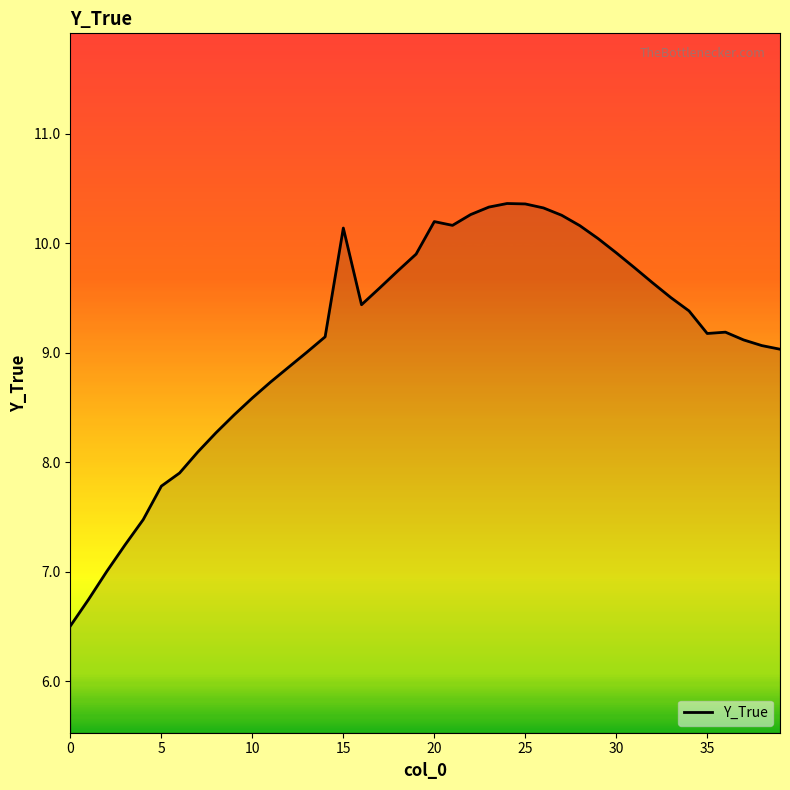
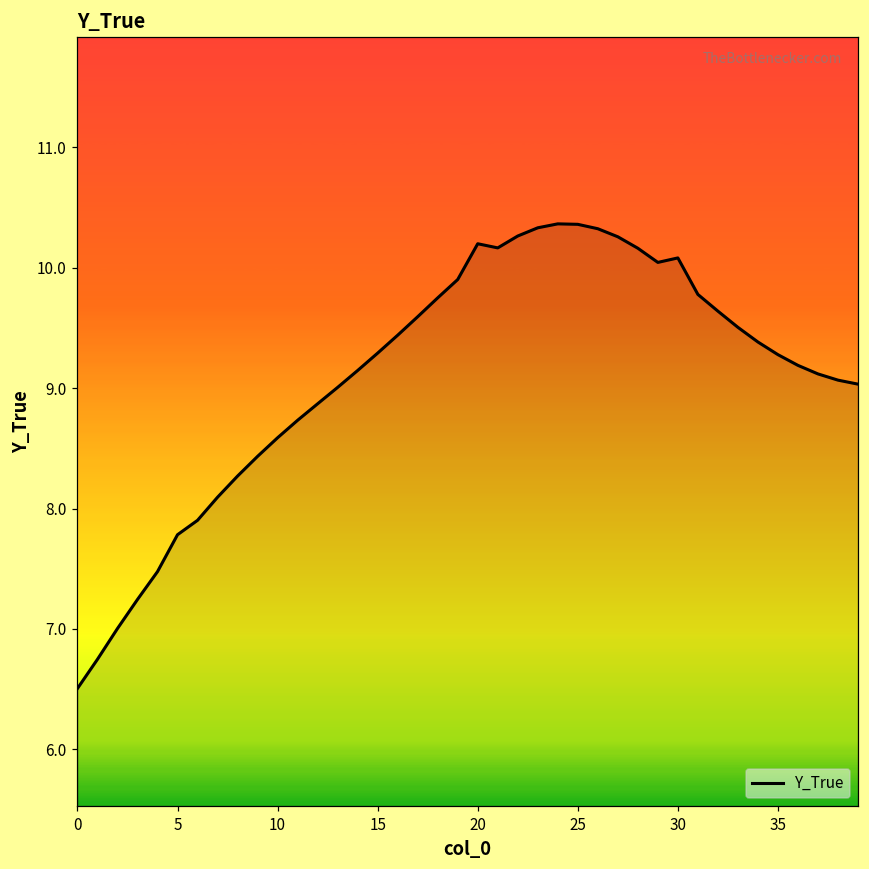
15: 10.14 -> 9.29
30: 9.91 -> 10.08
35: 9.18 -> 9.28
